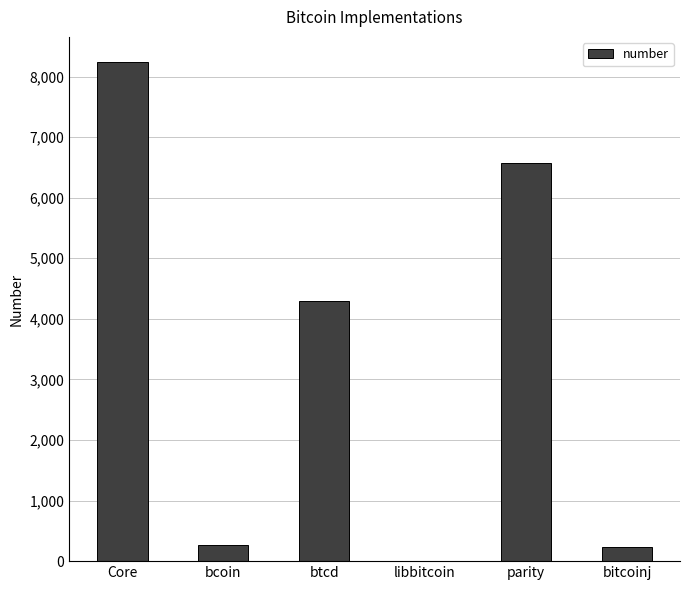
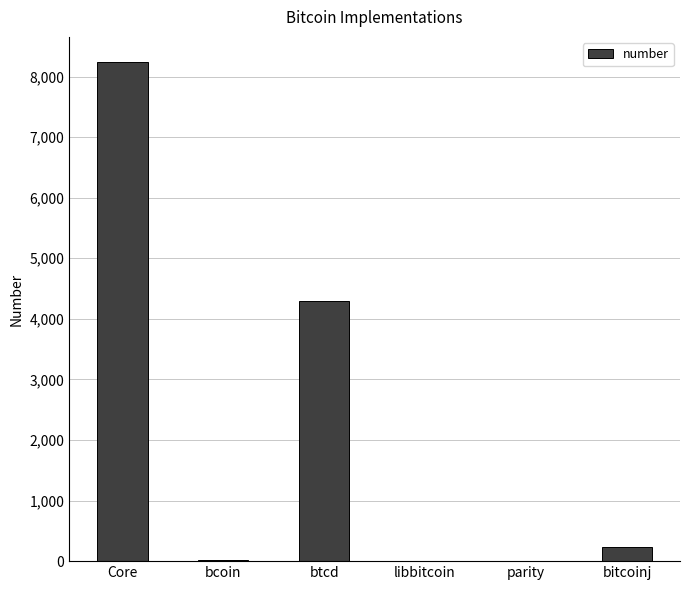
bcoin: 300 -> 0
parity: 6,600 -> 0
